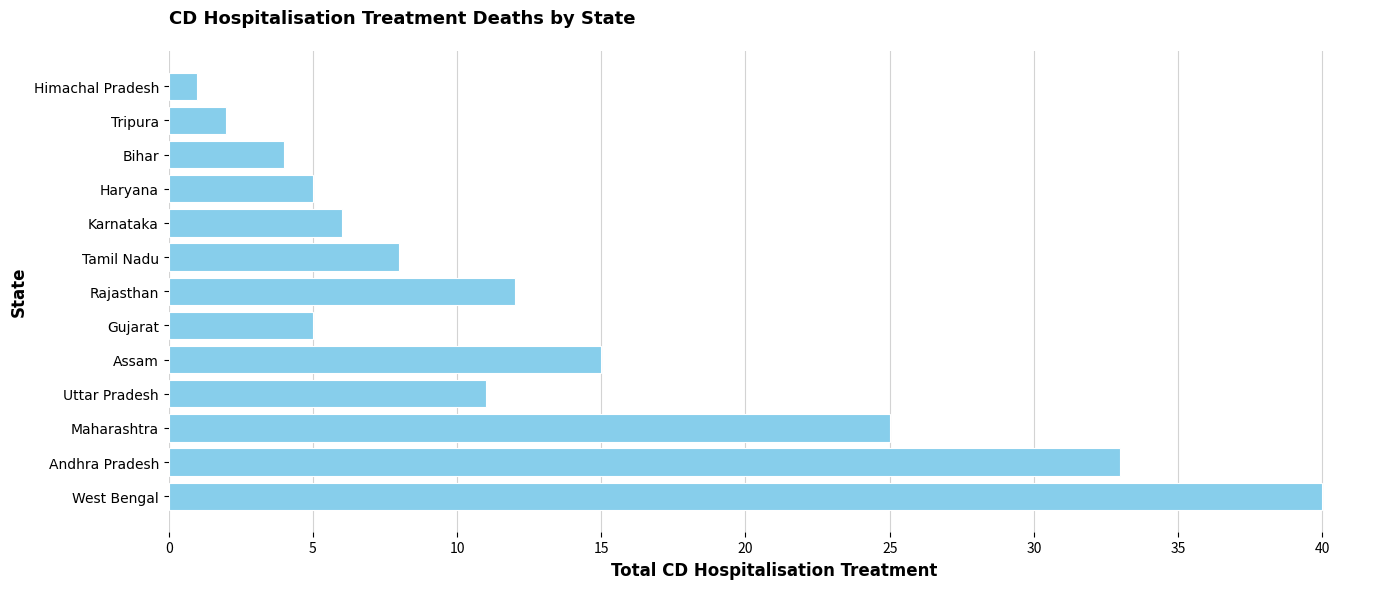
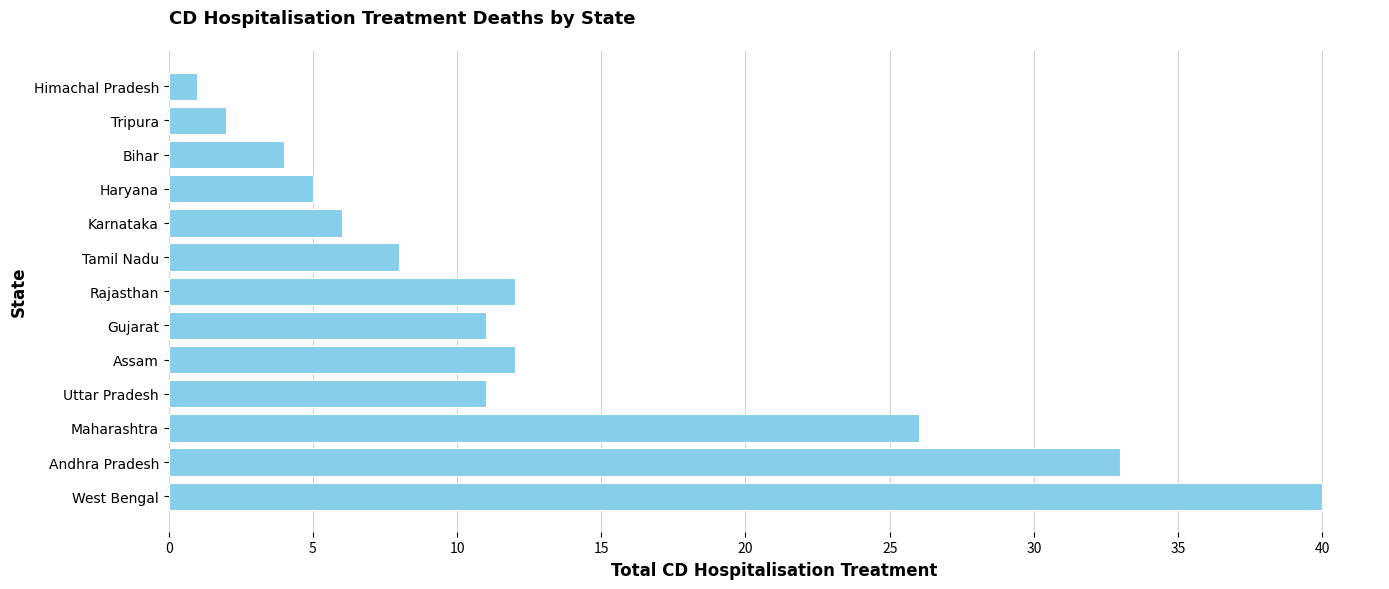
Gujarat: 5 -> 11
Assam: 15 -> 12
Maharashtra: 25 -> 26
